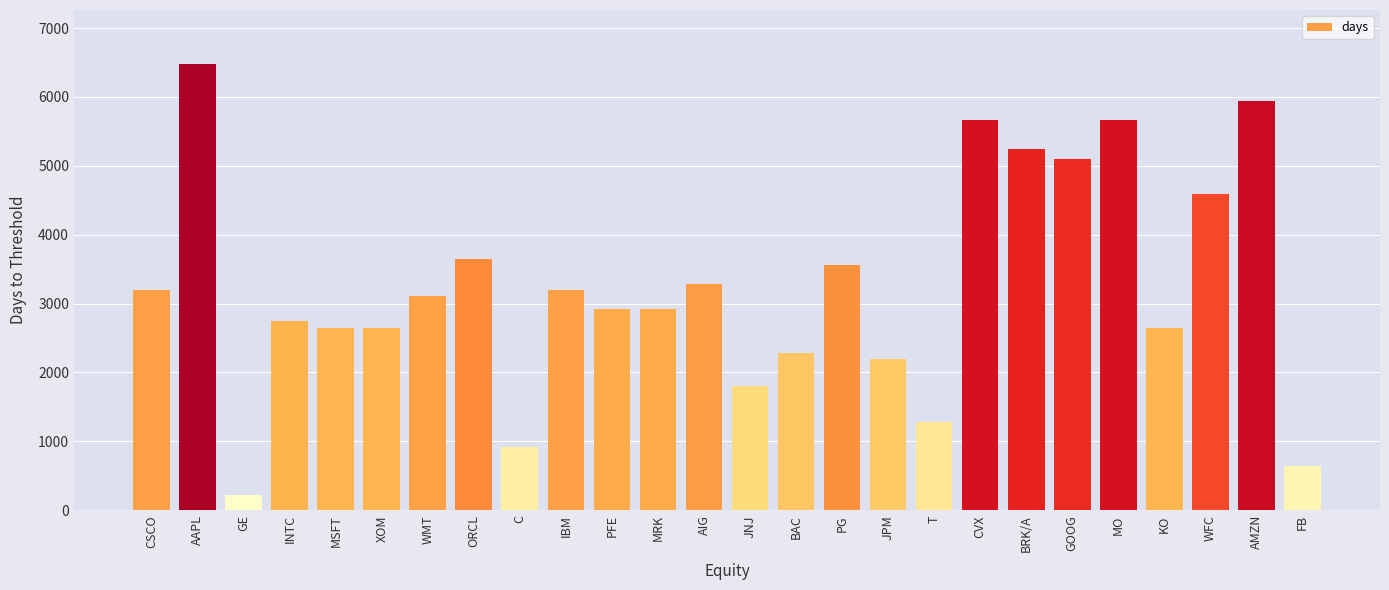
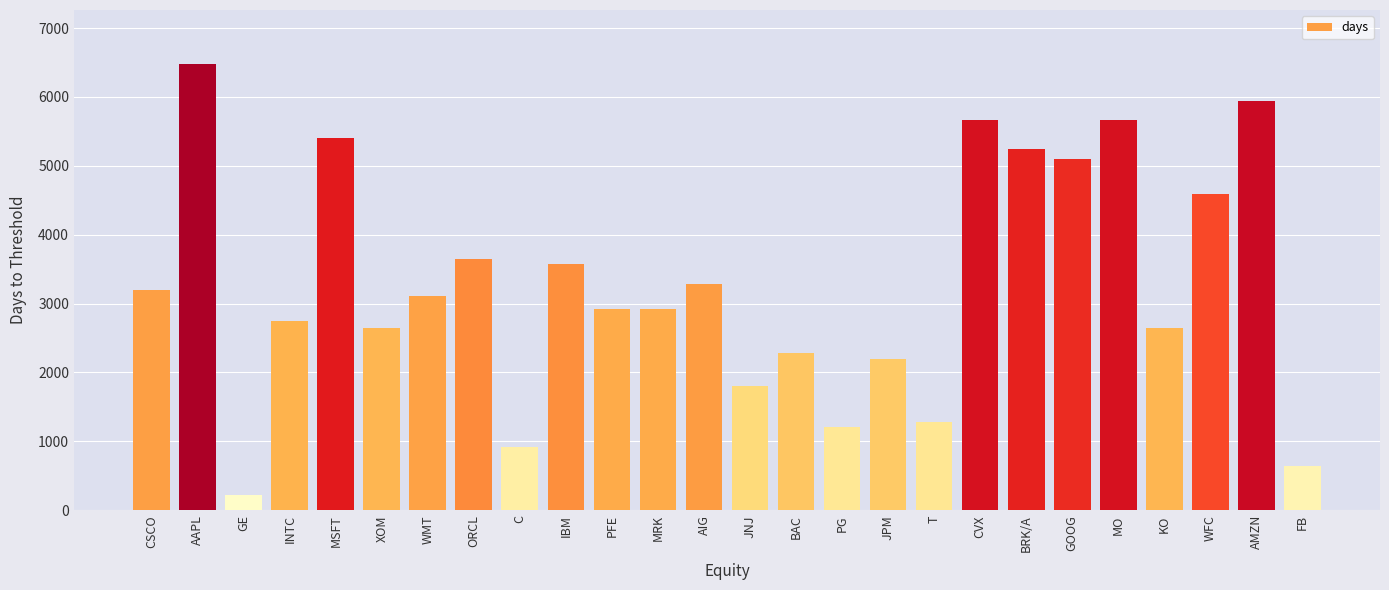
MSFT: 2600 -> 5400
IBM: 3200 -> 3600
PG: 3600 -> 1200
